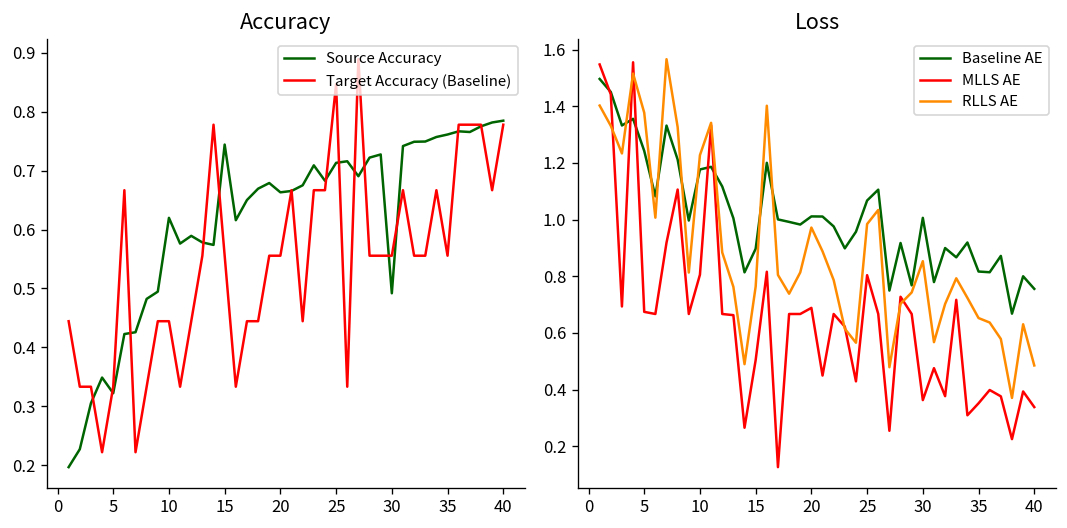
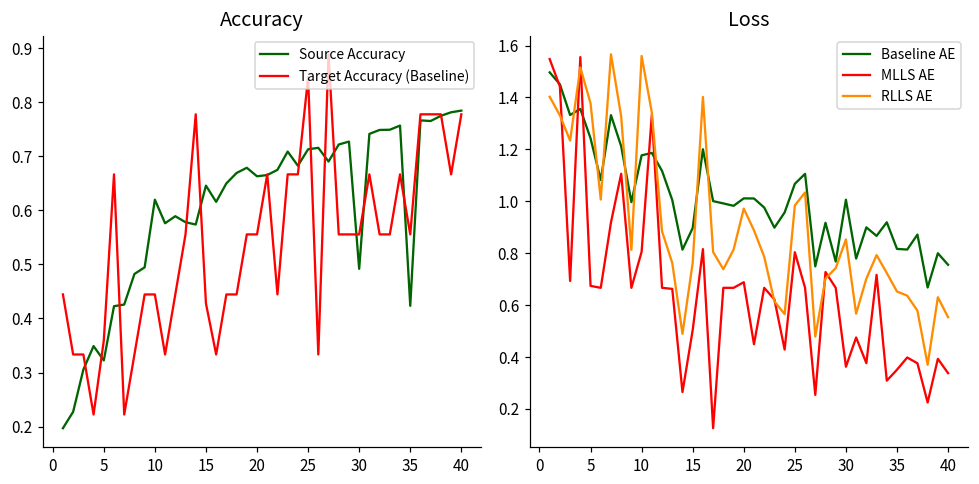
Accuracy, Target Accuracy (Baseline), 5: 0.33 -> 0.36
Accuracy, Source Accuracy, 15: 0.74 -> 0.65
Accuracy, Target Accuracy (Baseline), 15: 0.56 -> 0.43
Accuracy, Source Accuracy, 35: 0.76 -> 0.42
Loss, RLLS AE, 10: 1.23 -> 1.56
Loss, RLLS AE, 40: 0.49 -> 0.55
